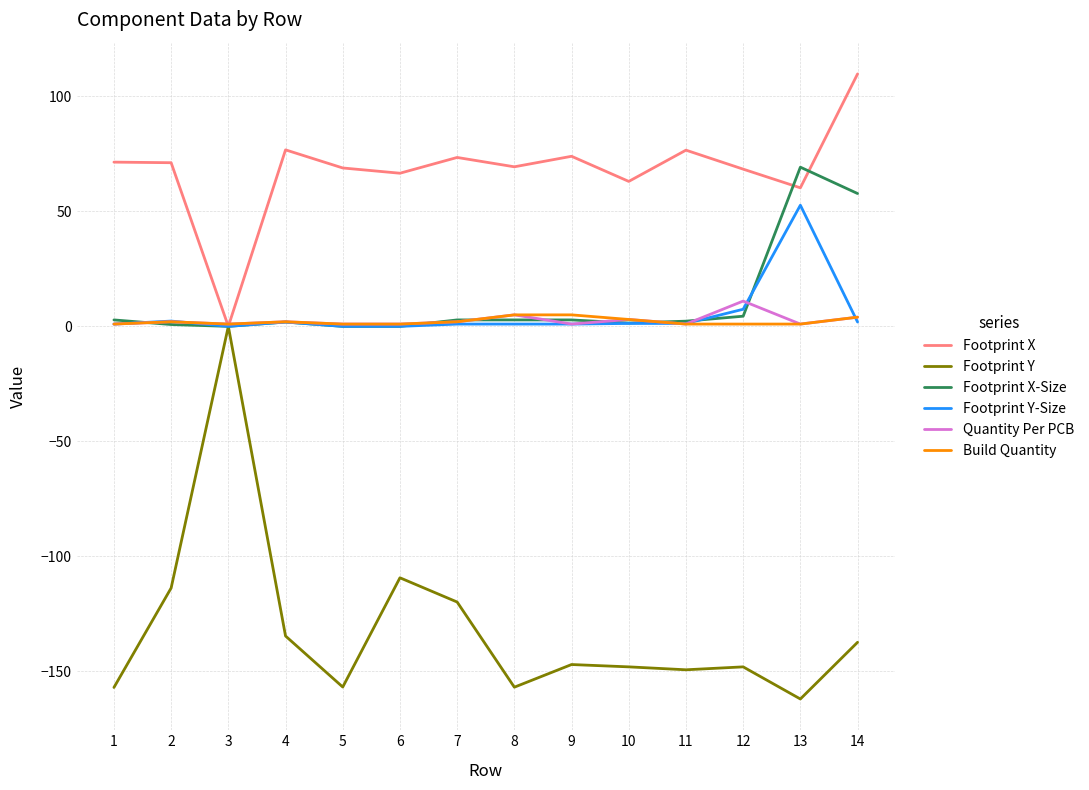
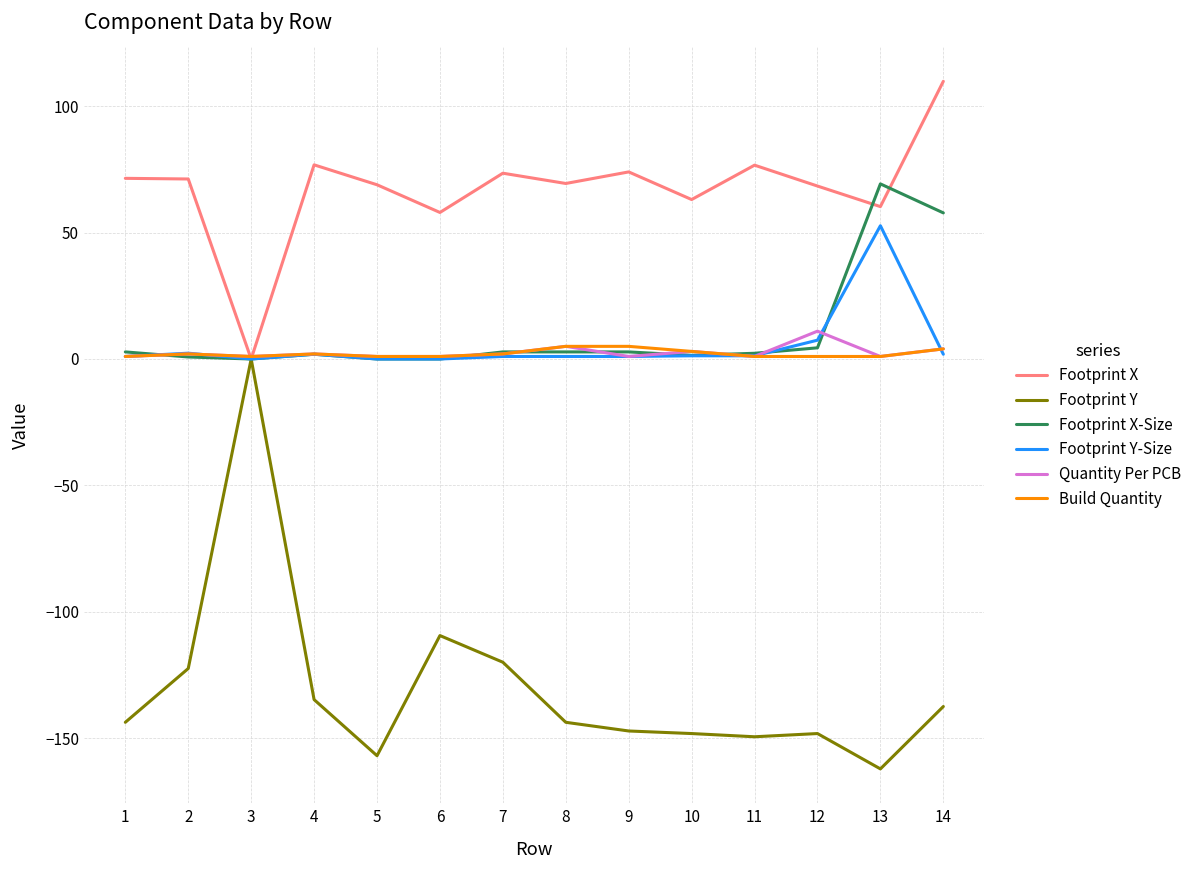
Footprint Y, 1: -157 -> -144
Footprint Y, 2: -114 -> -122
Footprint X, 6: 67 -> 58
Footprint Y, 8: -157 -> -144
